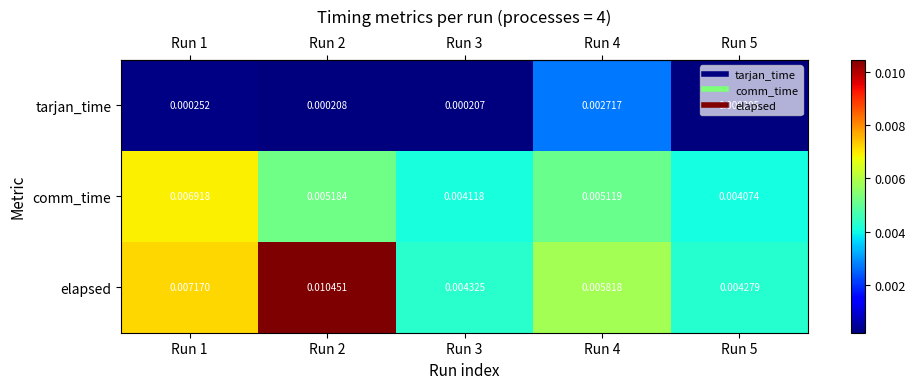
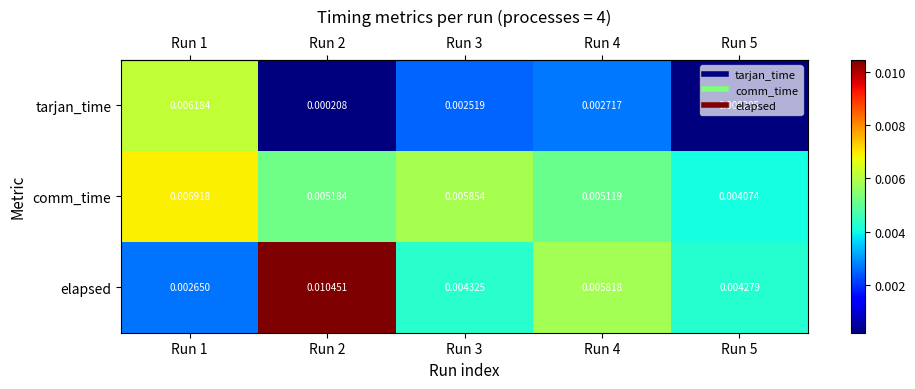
tarjan_time, Run 1: 0.000252 -> 0.006184
tarjan_time, Run 3: 0.000207 -> 0.002519
comm_time, Run 3: 0.004118 -> 0.005854
elapsed, Run 1: 0.007170 -> 0.002650
